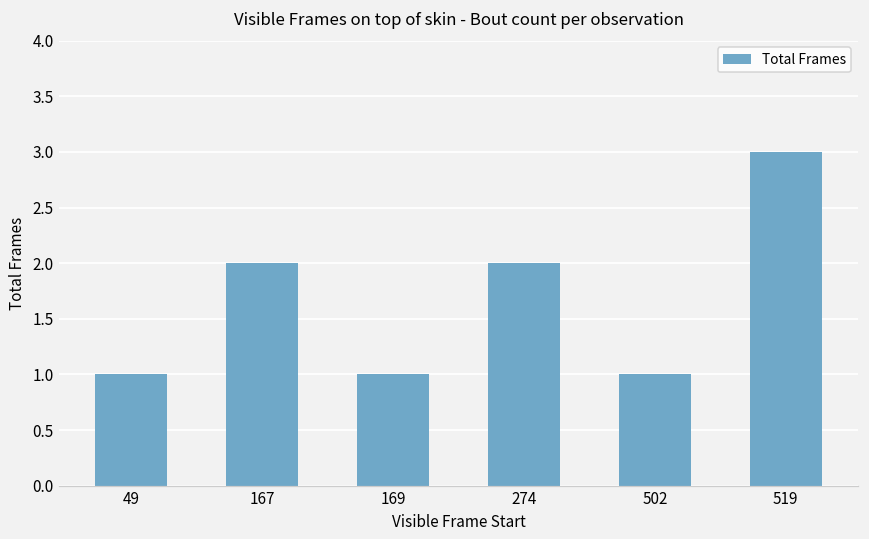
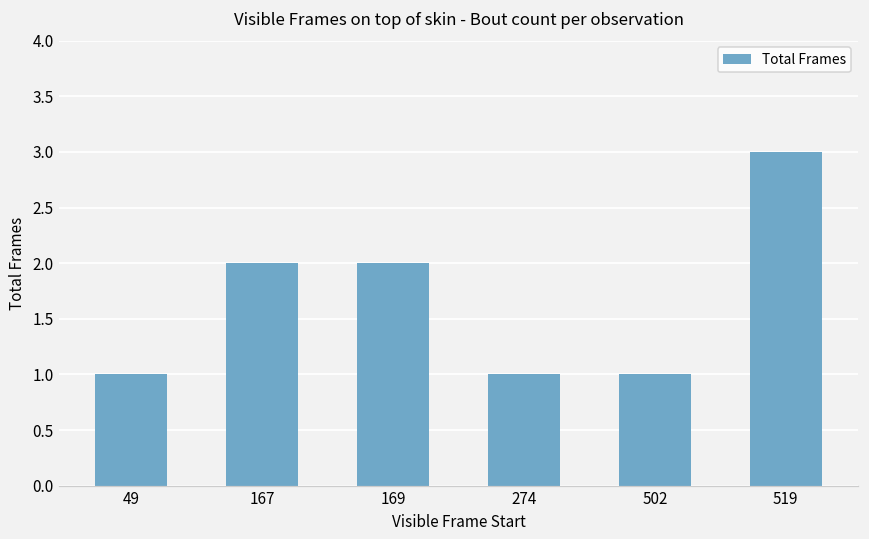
169: 1 -> 2
274: 2 -> 1
